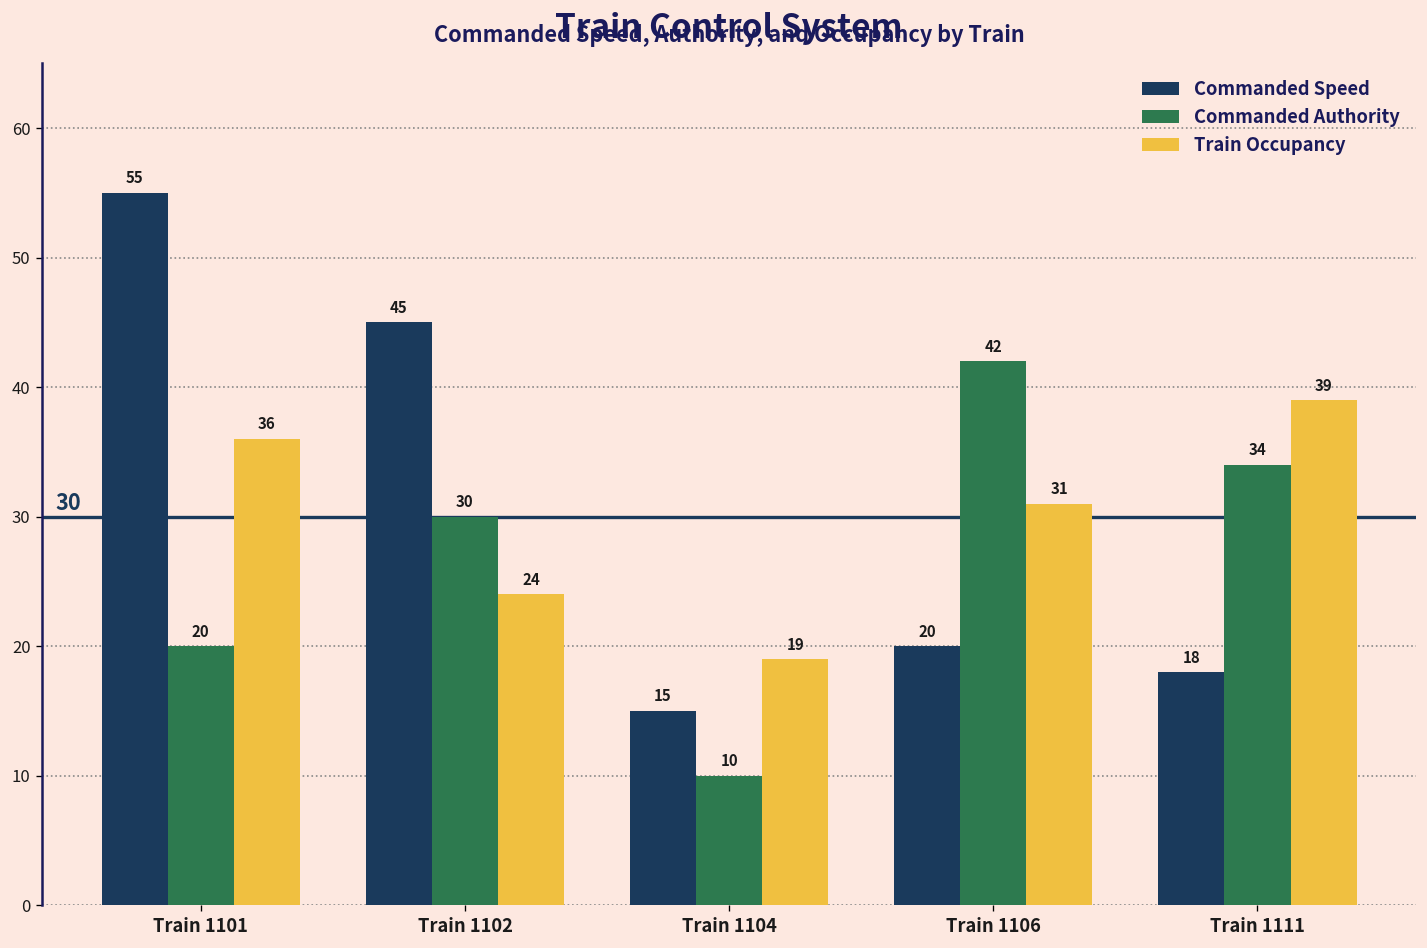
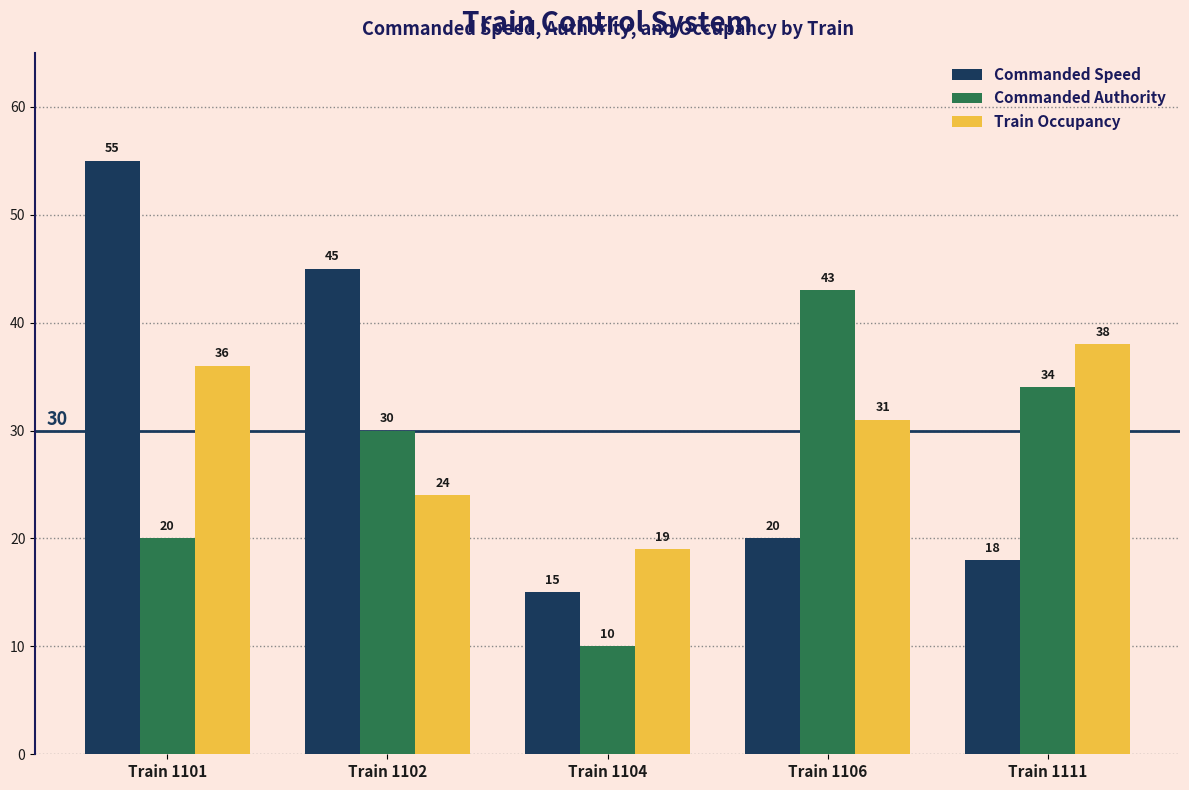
Commanded Authority, Train 1106: 42 -> 43
Train Occupancy, Train 1111: 39 -> 38
